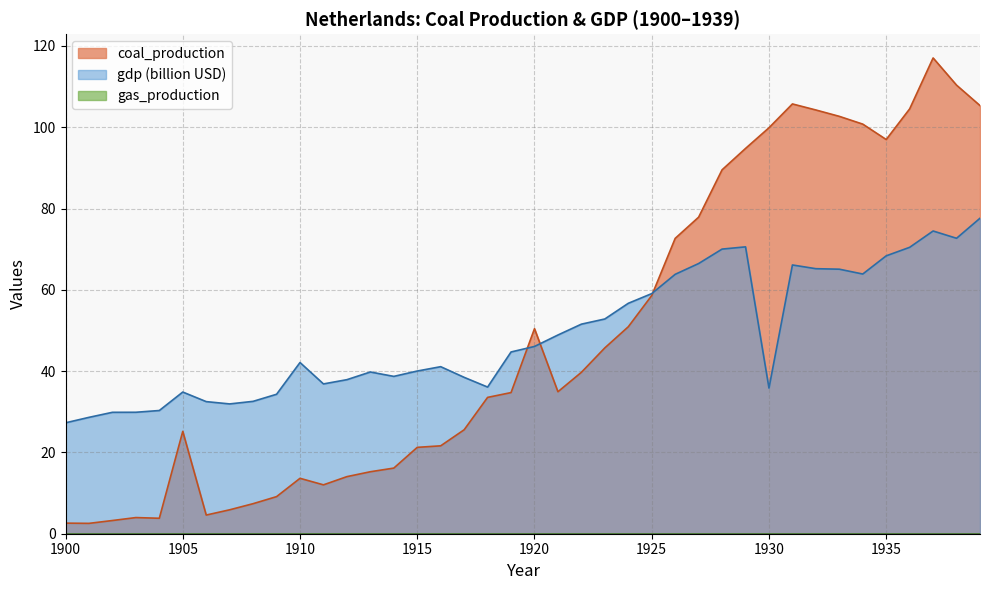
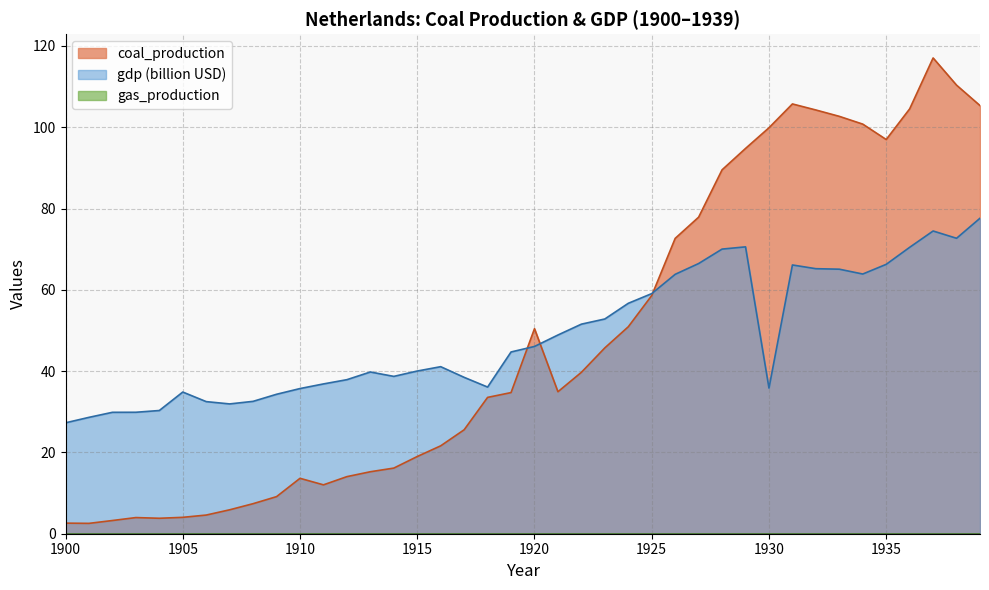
coal_production, 1905: 25 -> 4
gdp (billion USD), 1910: 42 -> 36
coal_production, 1915: 21 -> 19
gdp (billion USD), 1935: 68 -> 66
